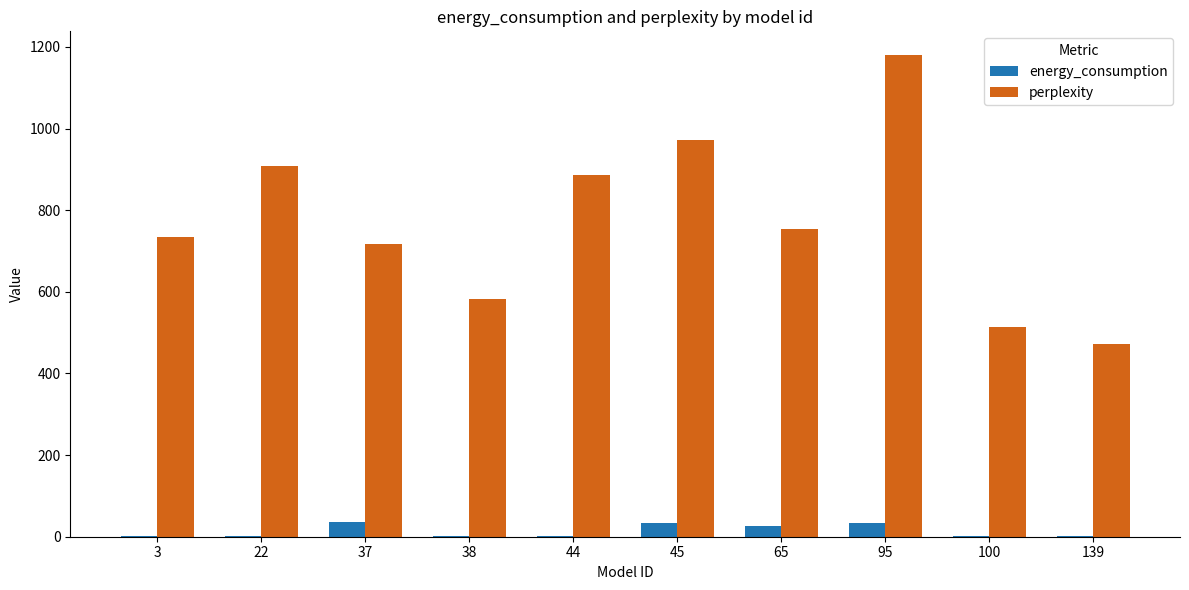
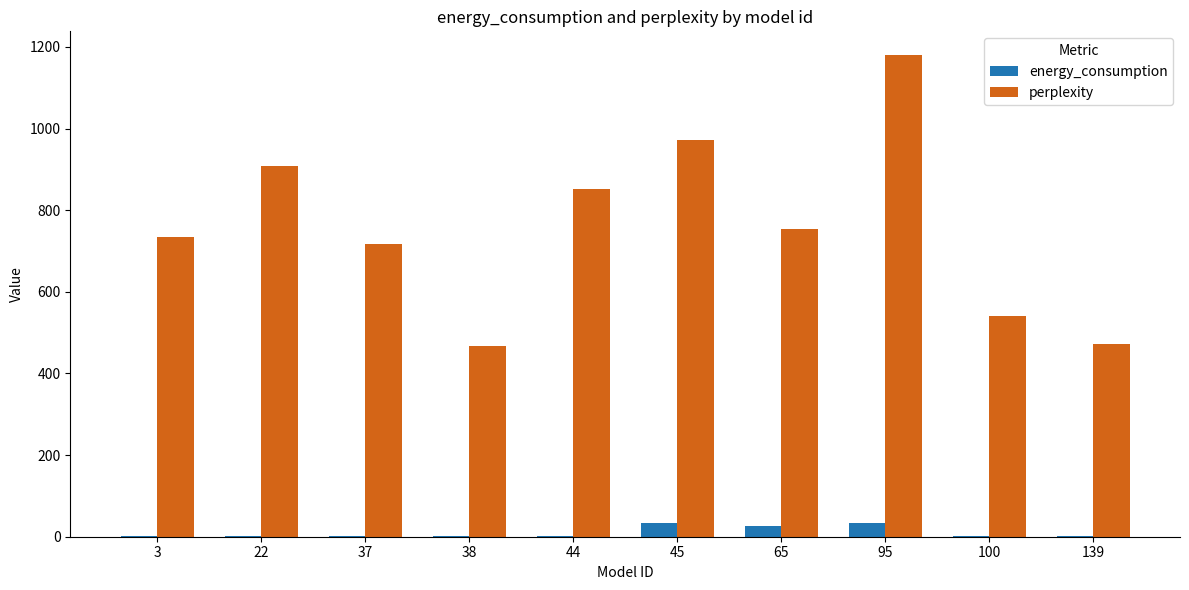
energy_consumption, 37: 40 -> 0
perplexity, 38: 580 -> 470
perplexity, 44: 890 -> 850
perplexity, 100: 510 -> 540
